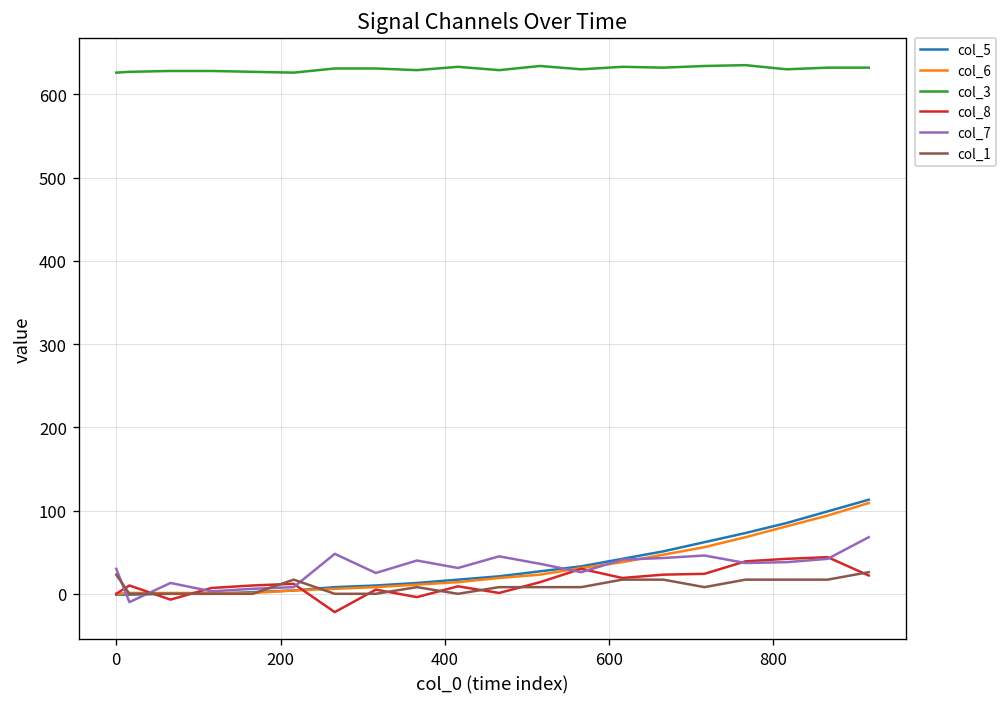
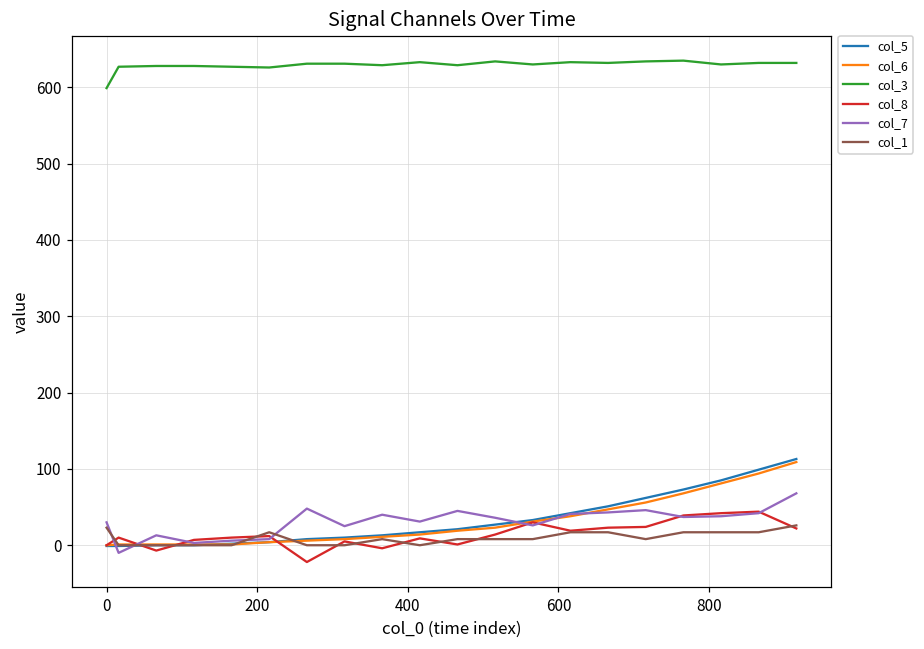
col_3, 0: 630 -> 600
